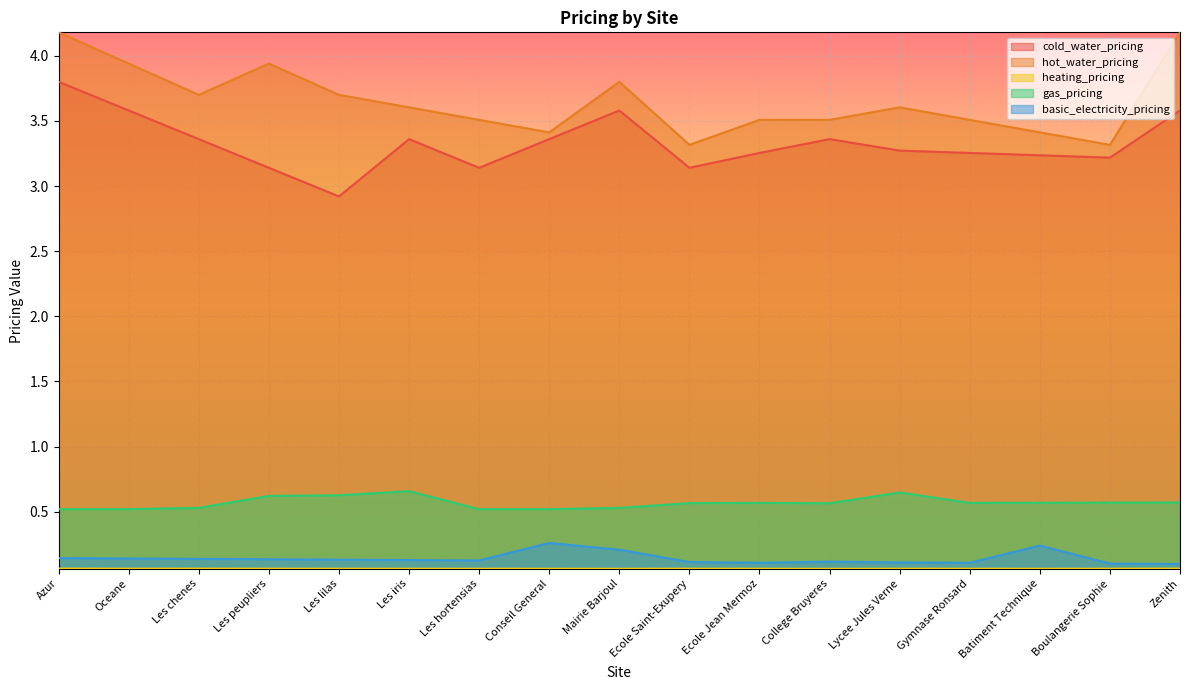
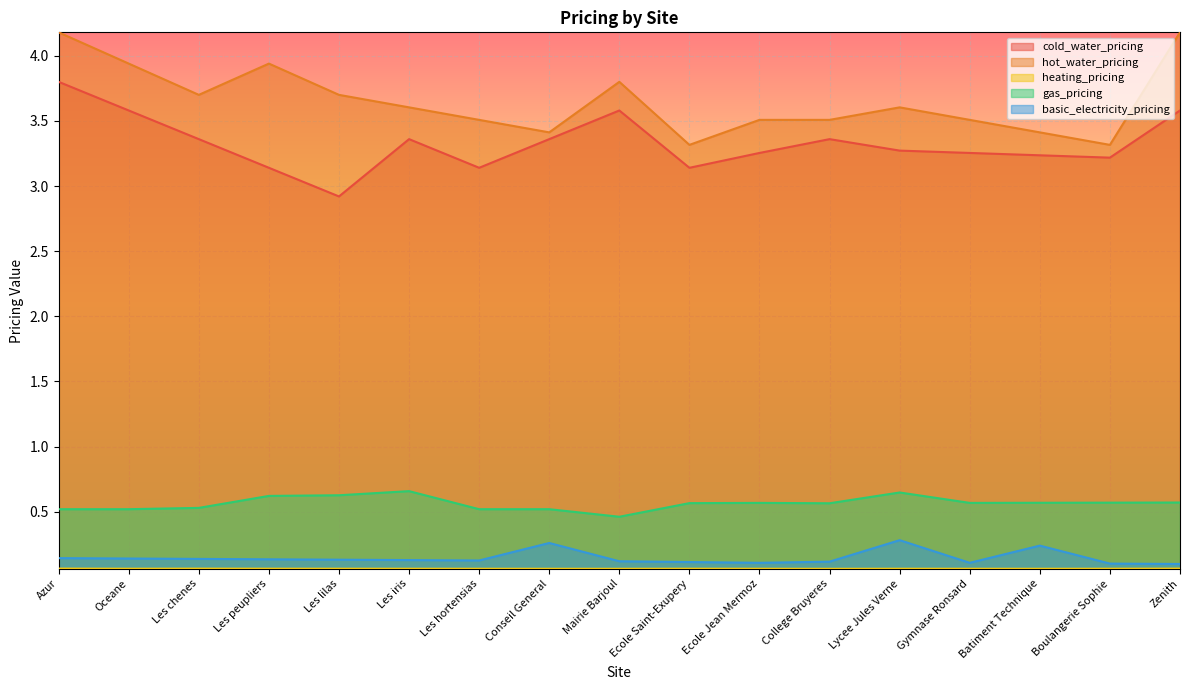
gas_pricing, Mairie Barjoul: 0.53 -> 0.46
basic_electricity_pricing, Mairie Barjoul: 0.21 -> 0.12
basic_electricity_pricing, Lycee Jules Verne: 0.11 -> 0.28
